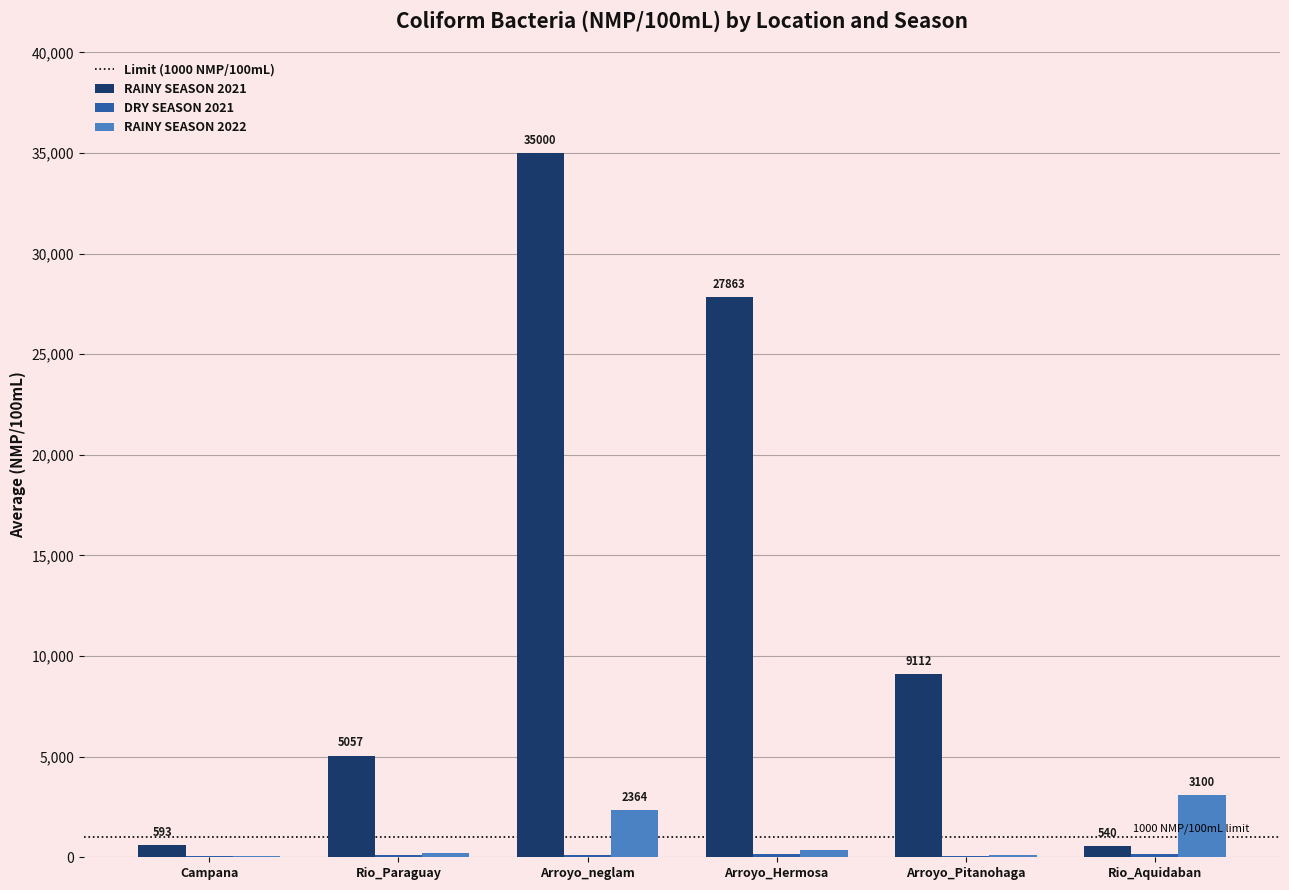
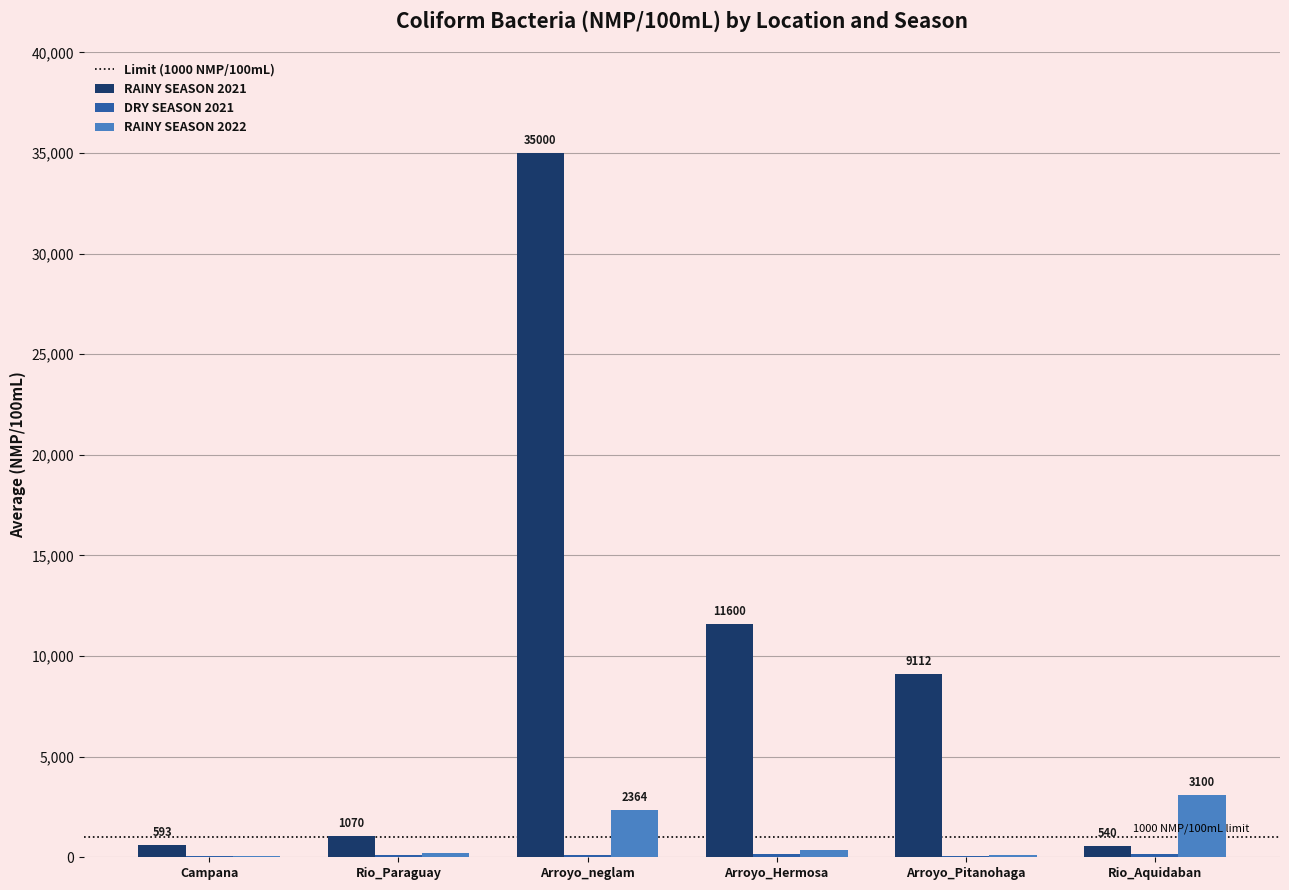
RAINY SEASON 2021, Rio_Paraguay: 5057 -> 1070
RAINY SEASON 2021, Arroyo_Hermosa: 27863 -> 11600
